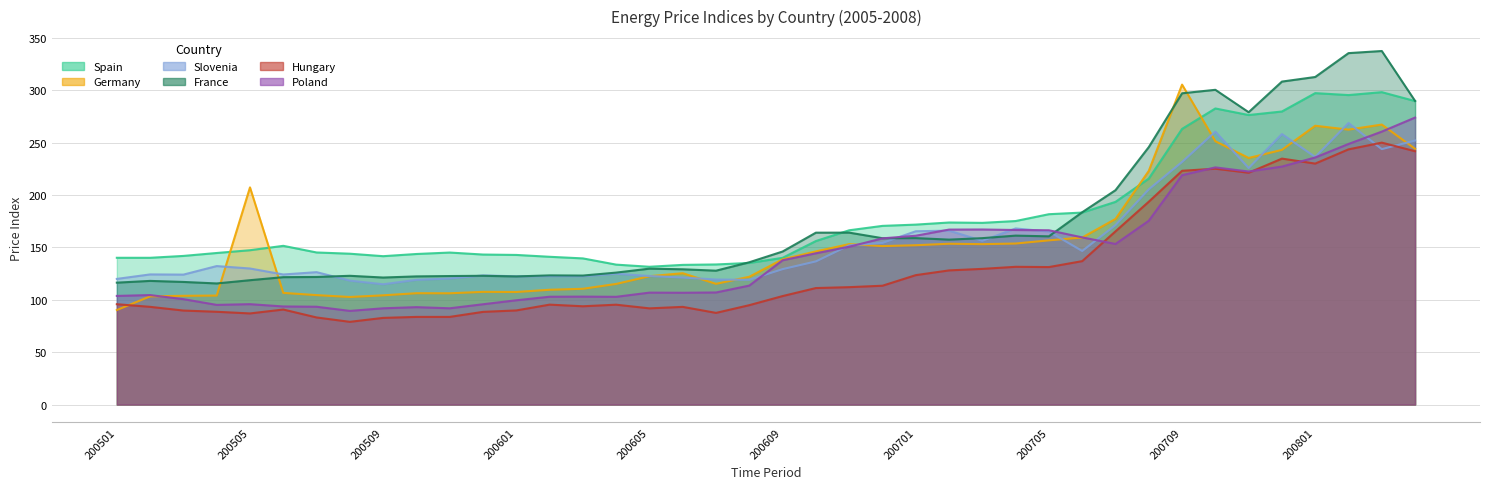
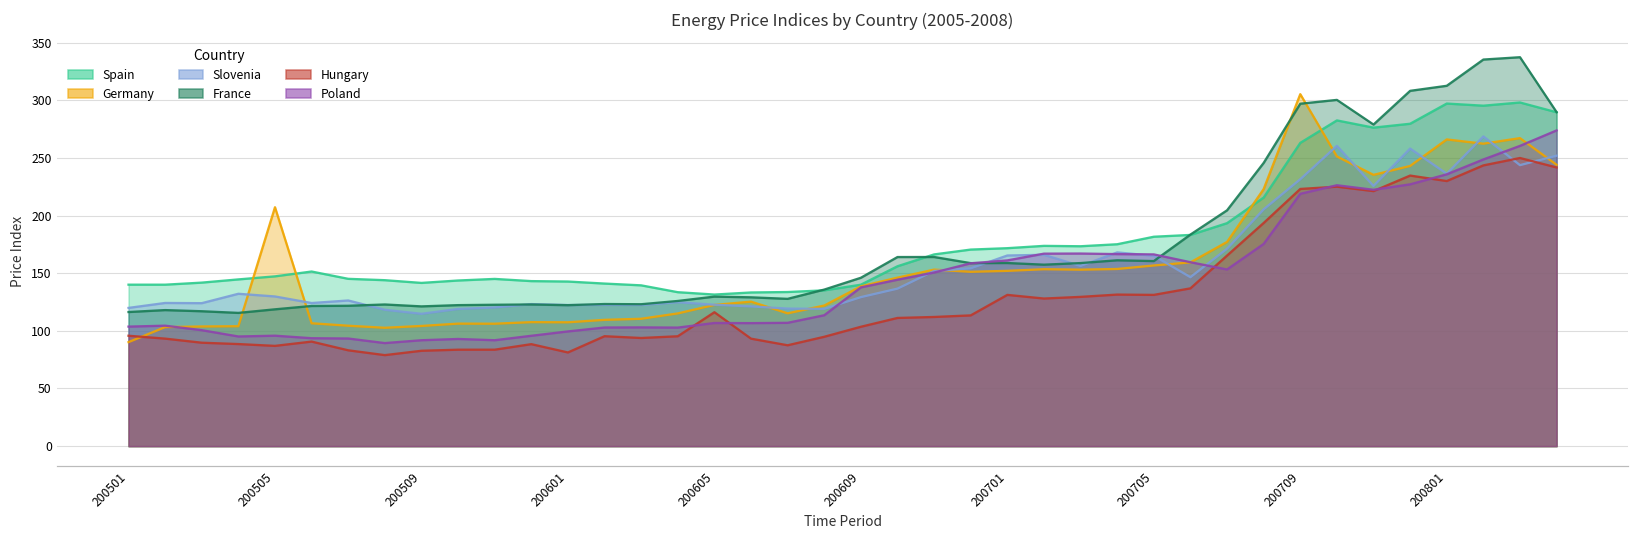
Hungary, 200601: 90 -> 81
Hungary, 200605: 92 -> 116
Hungary, 200701: 124 -> 131
